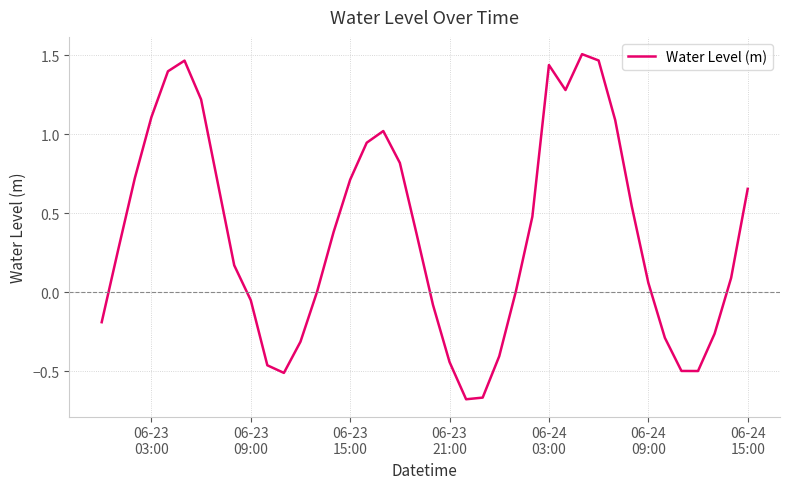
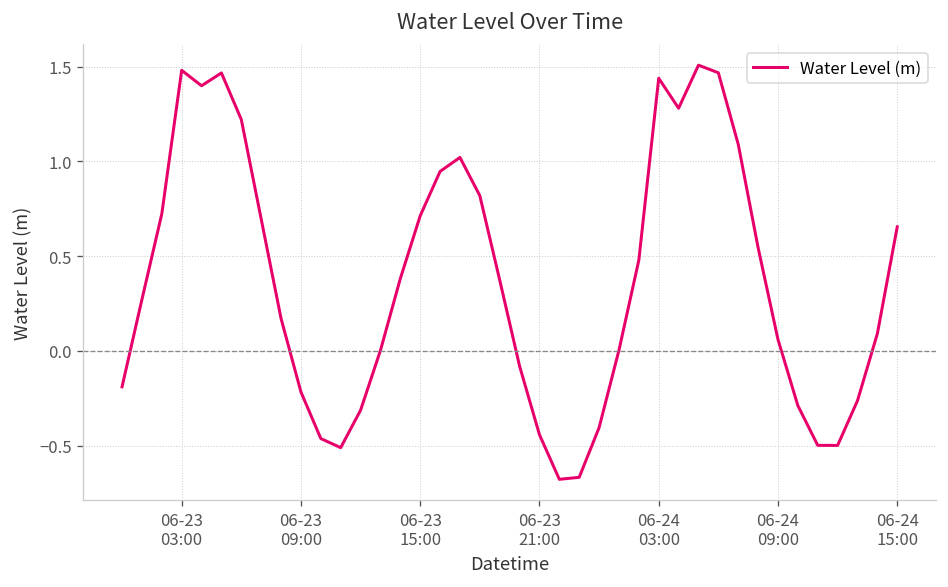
06-23 03:00: 1.11 -> 1.48
06-23 09:00: -0.05 -> -0.22
